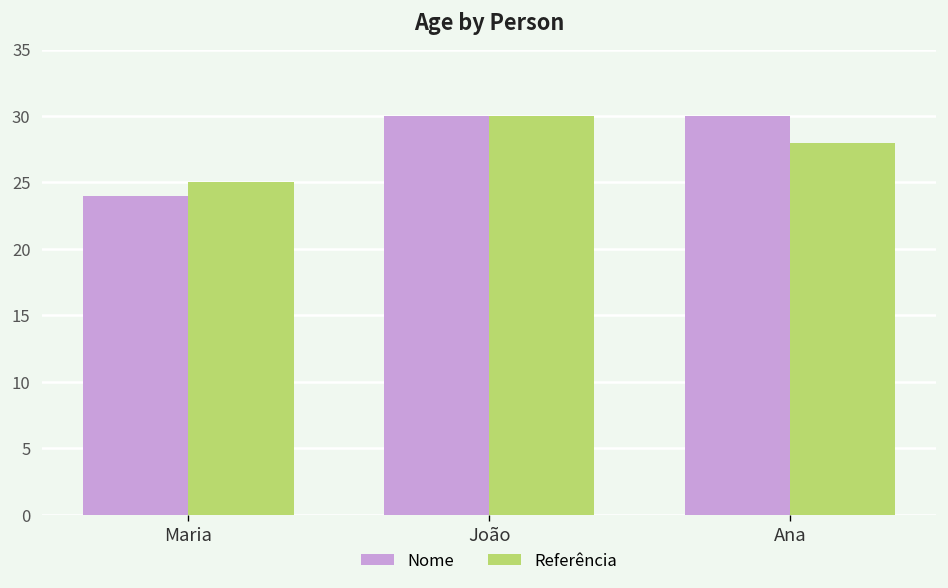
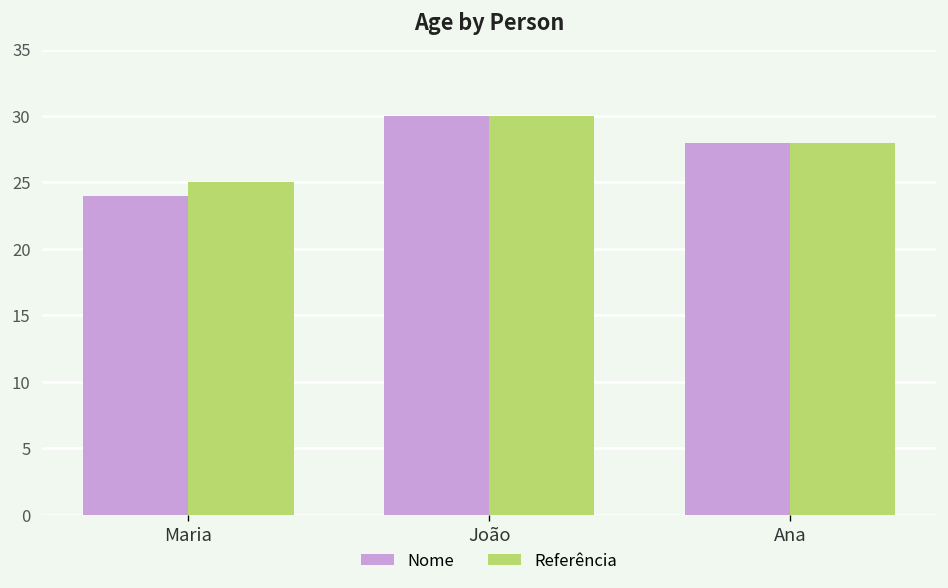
Nome, Ana: 30 -> 28
